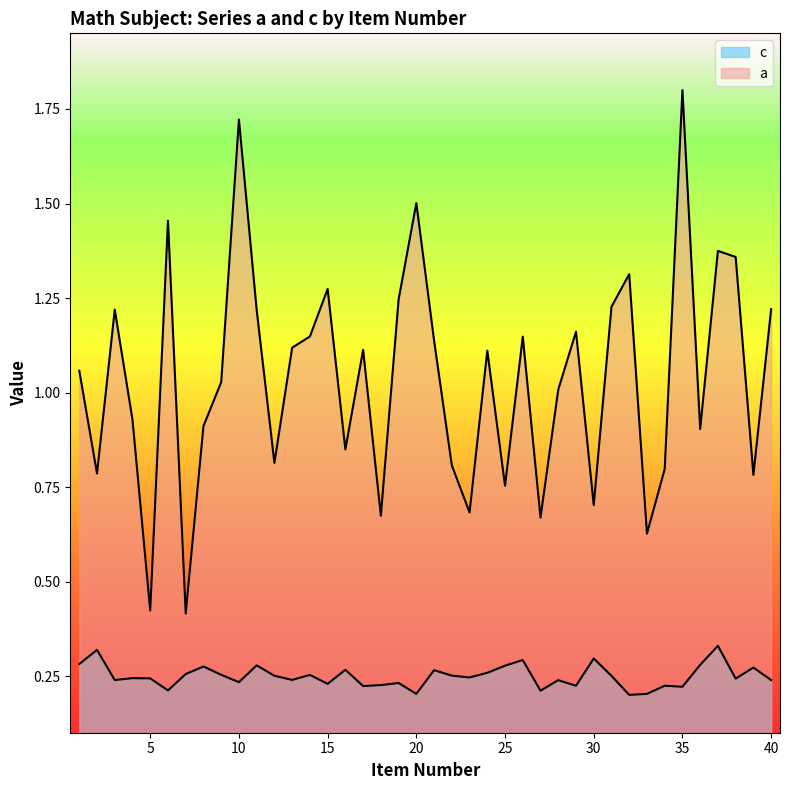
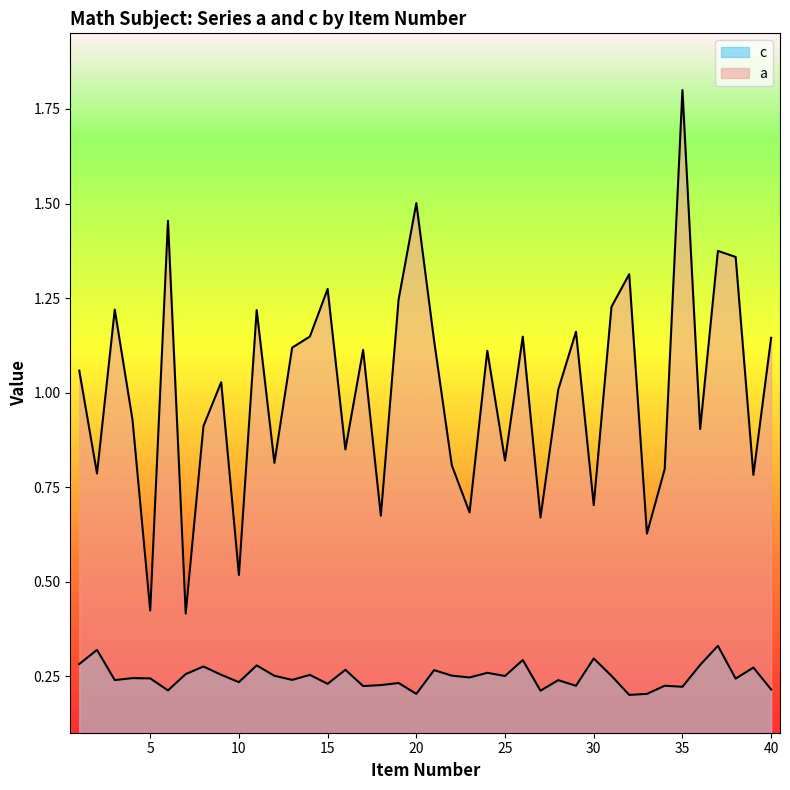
a, 10: 1.72 -> 0.52
c, 25: 0.28 -> 0.25
a, 25: 0.75 -> 0.82
c, 40: 0.24 -> 0.22
a, 40: 1.22 -> 1.15
